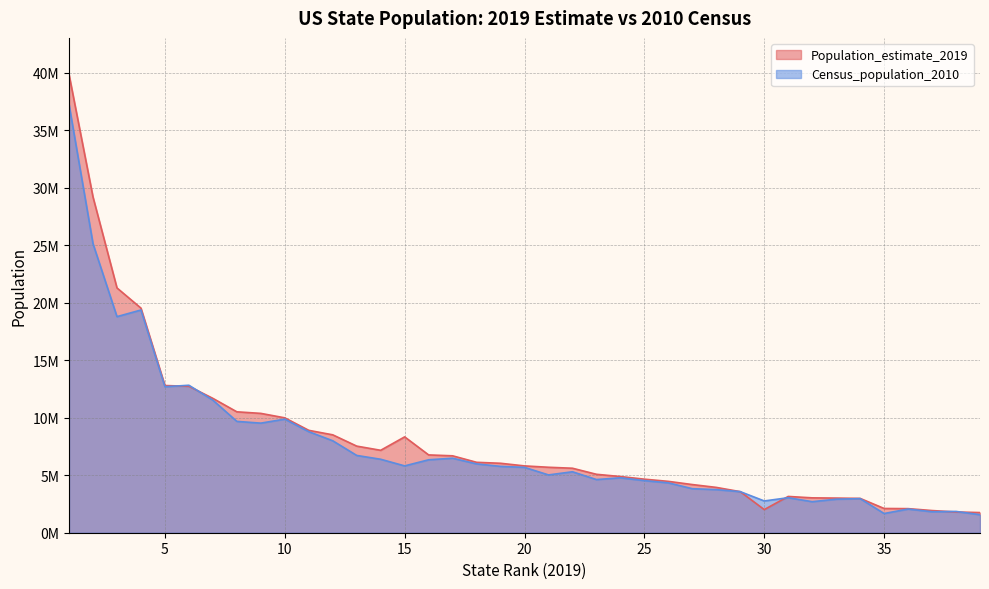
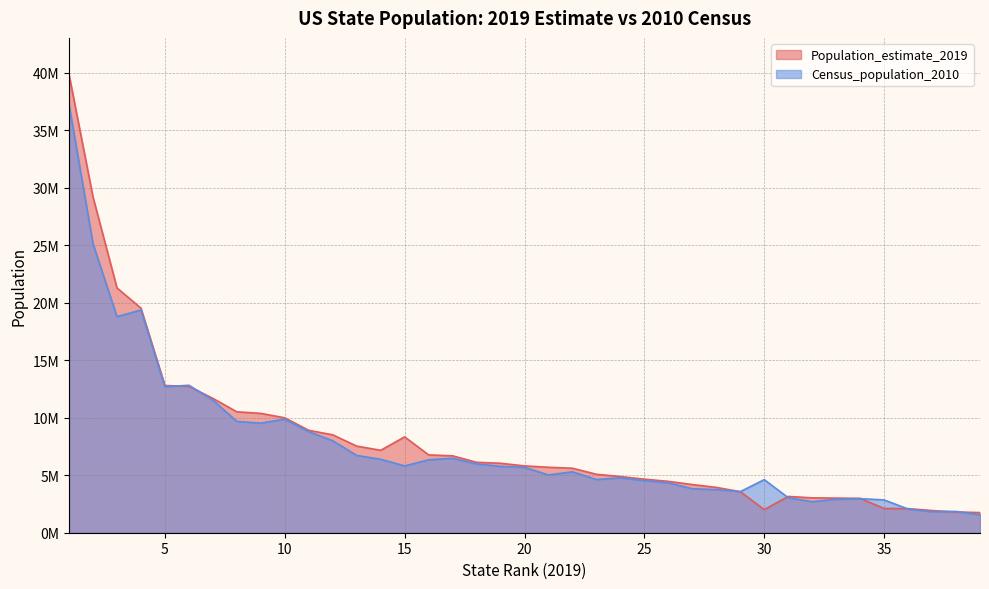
Census_population_2010, 30: 2800000 -> 4600000
Census_population_2010, 35: 1700000 -> 2900000
